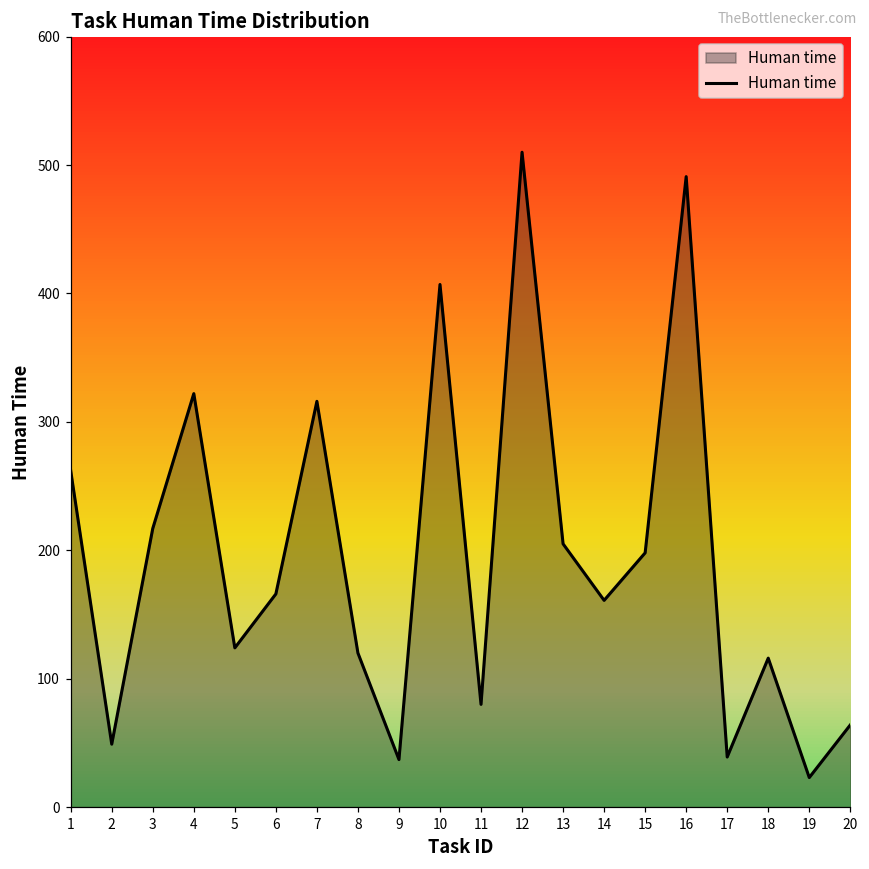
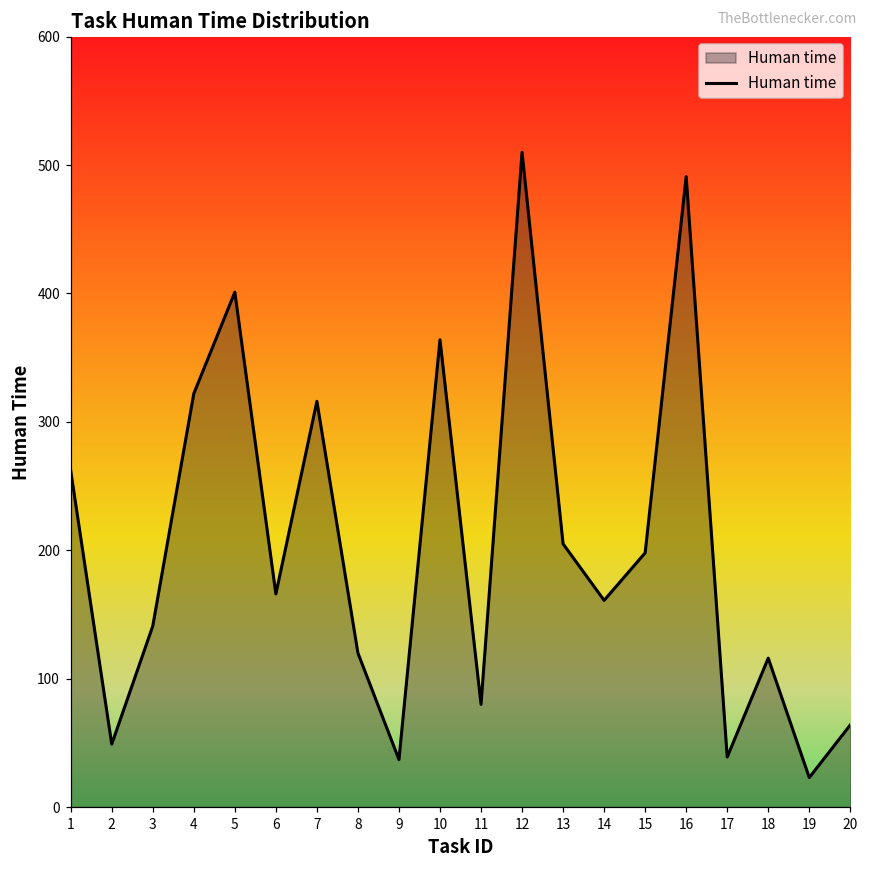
3: 217 -> 141
5: 124 -> 401
10: 407 -> 364
